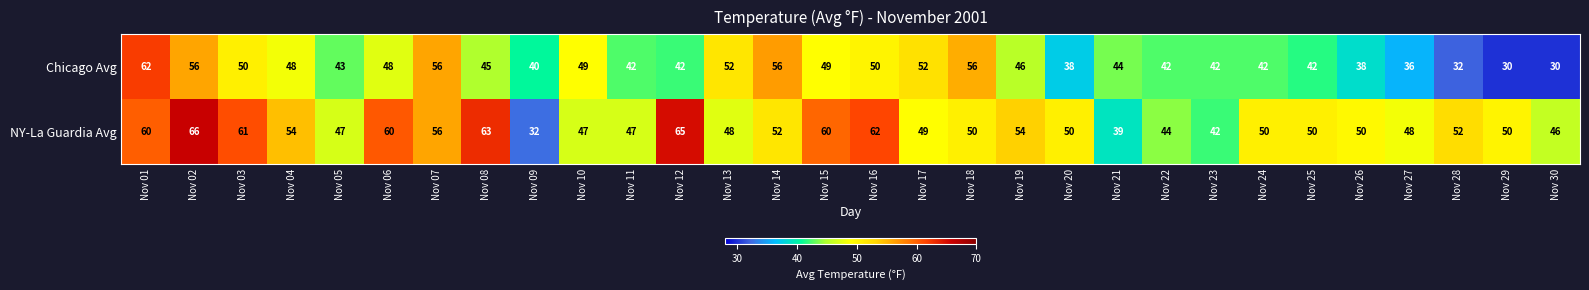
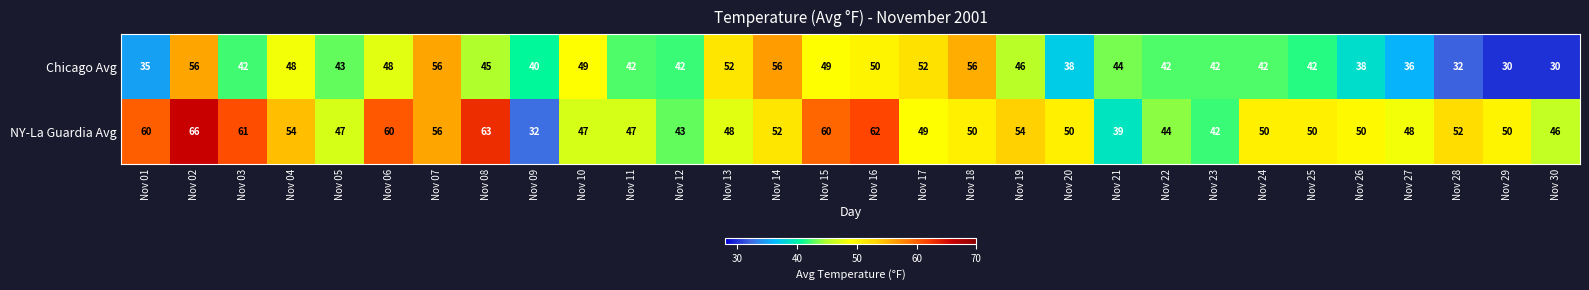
Chicago Avg, Nov 01: 62 -> 35
Chicago Avg, Nov 03: 50 -> 42
NY-La Guardia Avg, Nov 12: 65 -> 43
